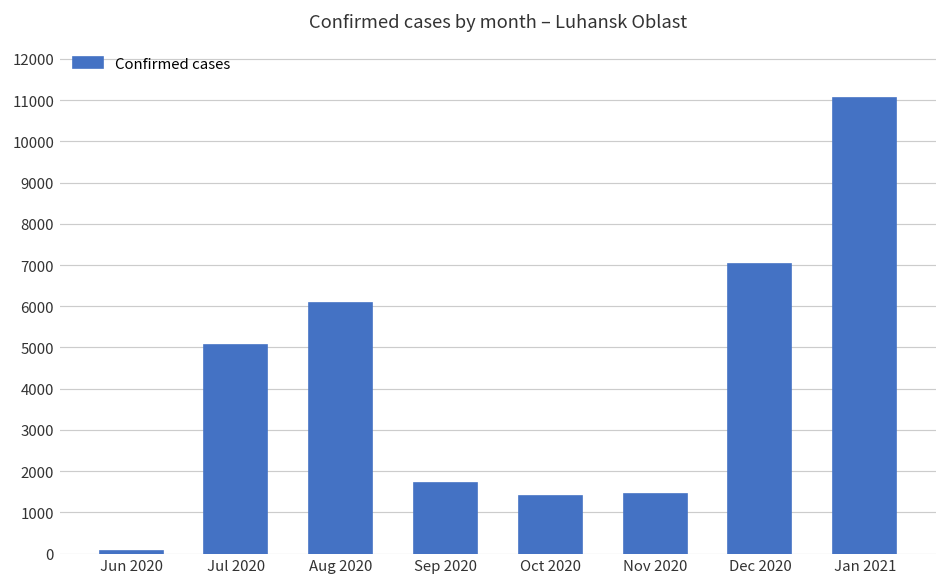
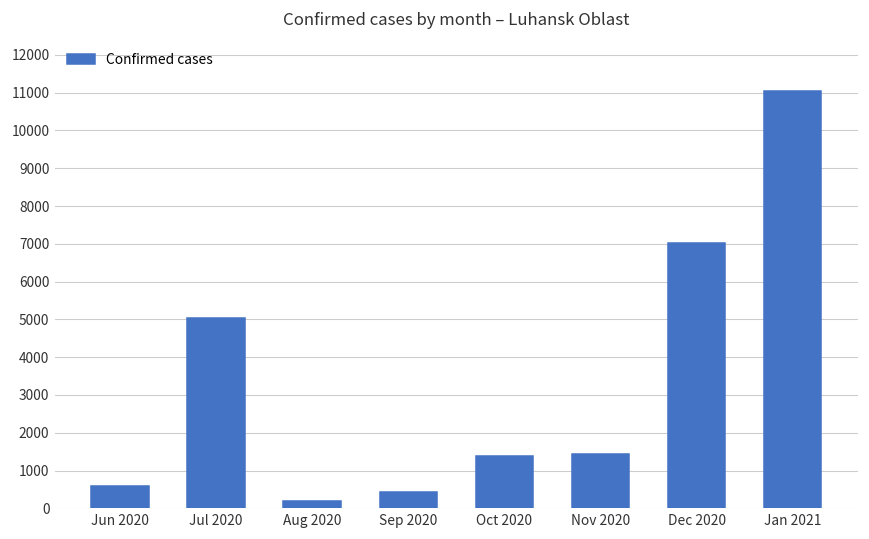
Jun 2020: 100 -> 600
Aug 2020: 6100 -> 200
Sep 2020: 1700 -> 400
